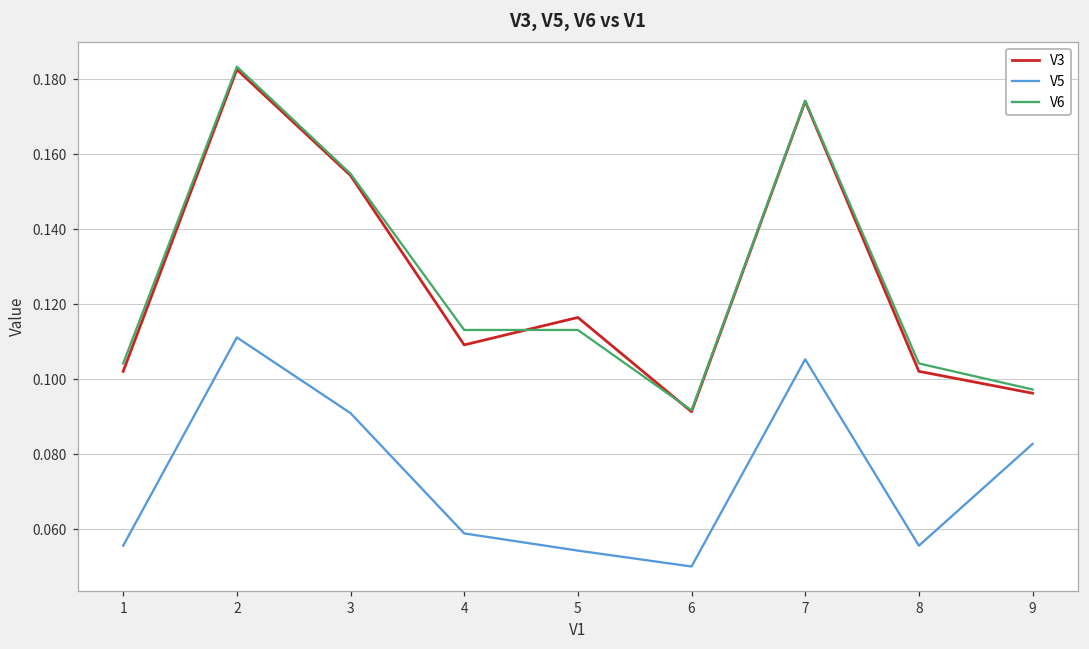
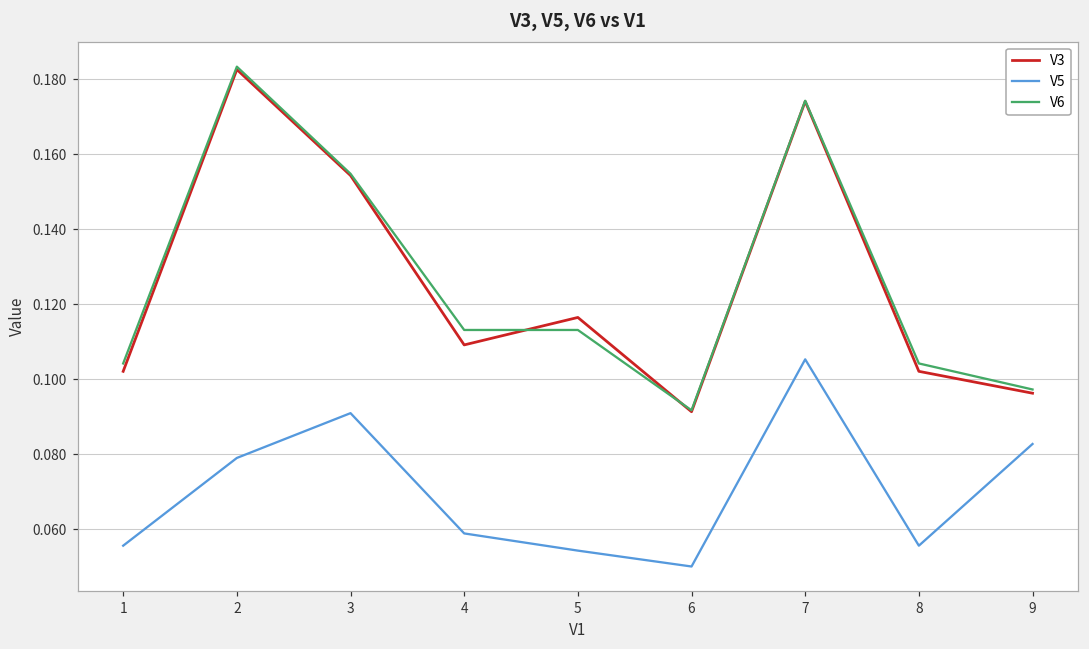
V5, 2: 0.111 -> 0.079
